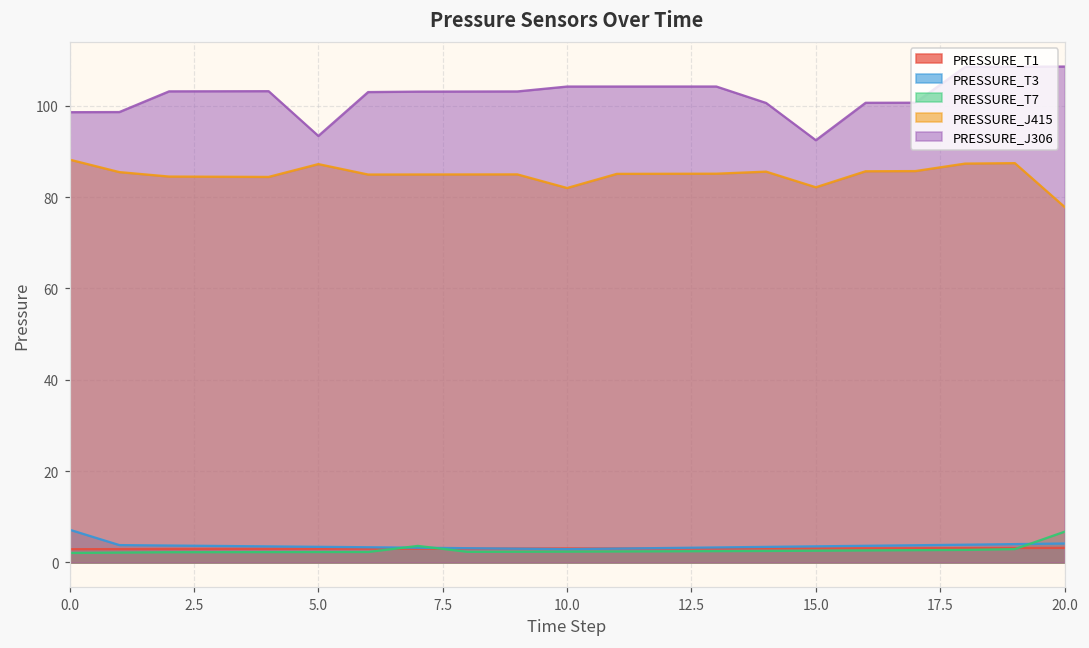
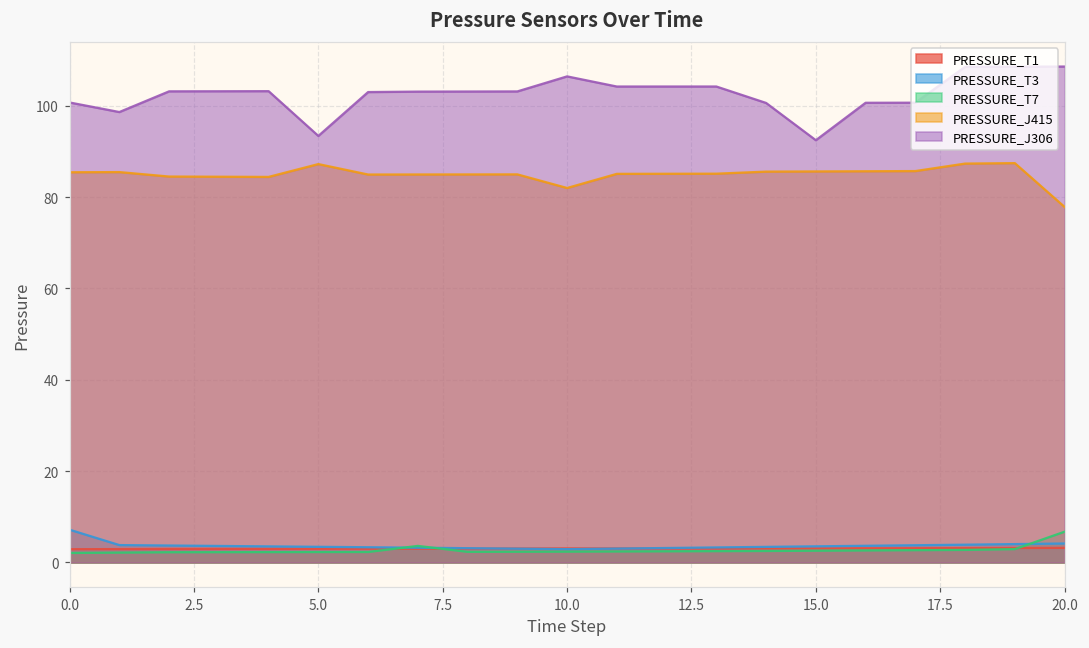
PRESSURE_J415, 0.0: 88 -> 85
PRESSURE_J306, 0.0: 99 -> 101
PRESSURE_J306, 10.0: 104 -> 106
PRESSURE_J415, 15.0: 82 -> 86
